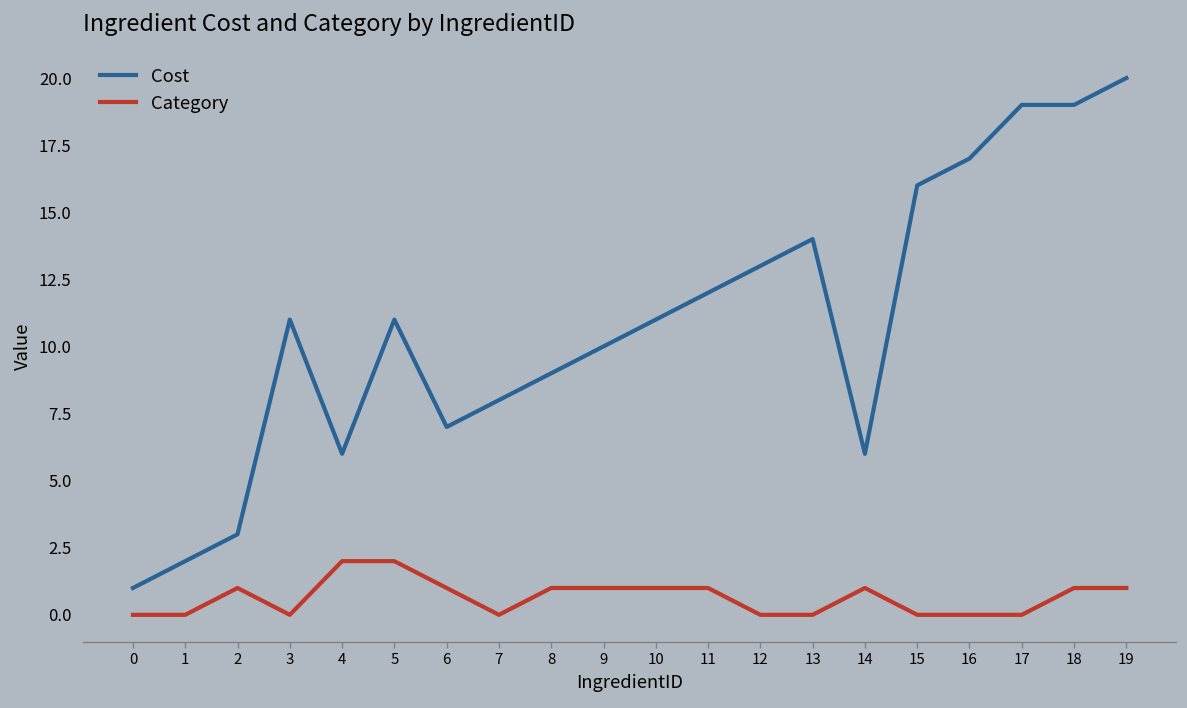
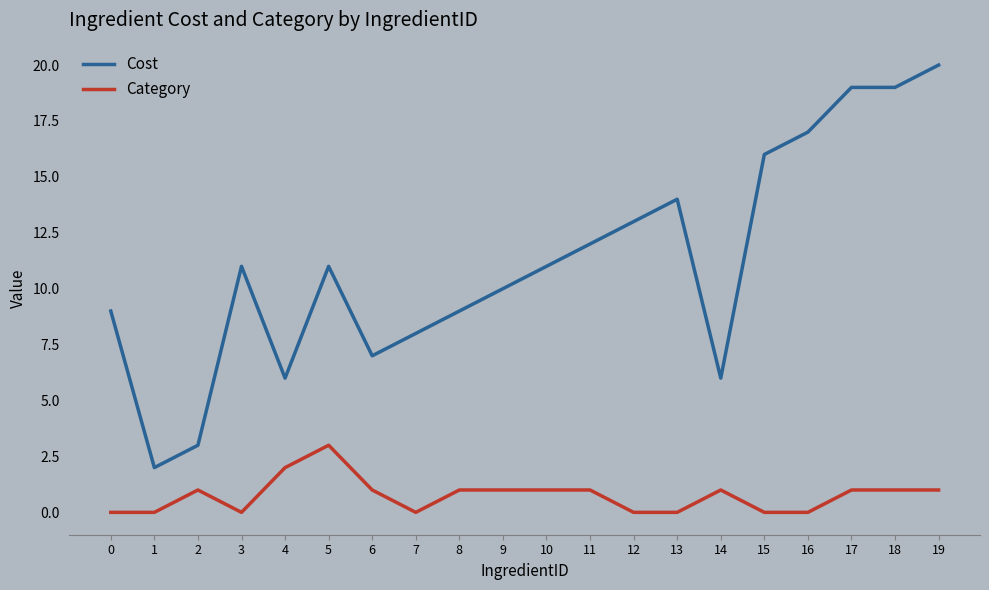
Cost, 0: 1 -> 9
Category, 5: 2 -> 3
Category, 17: 0 -> 1
